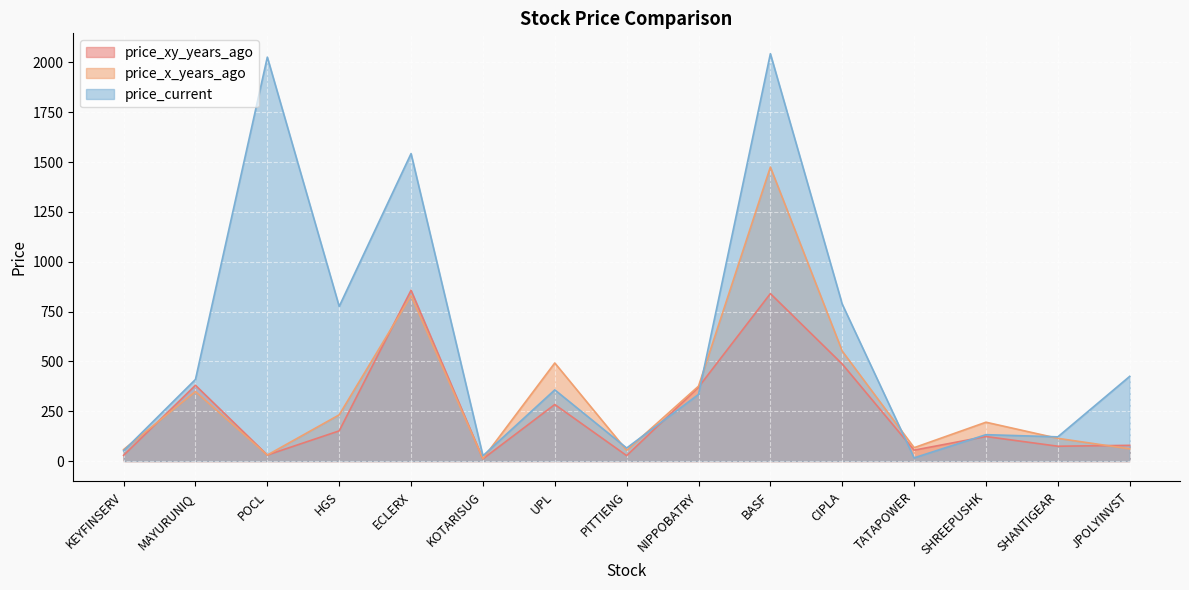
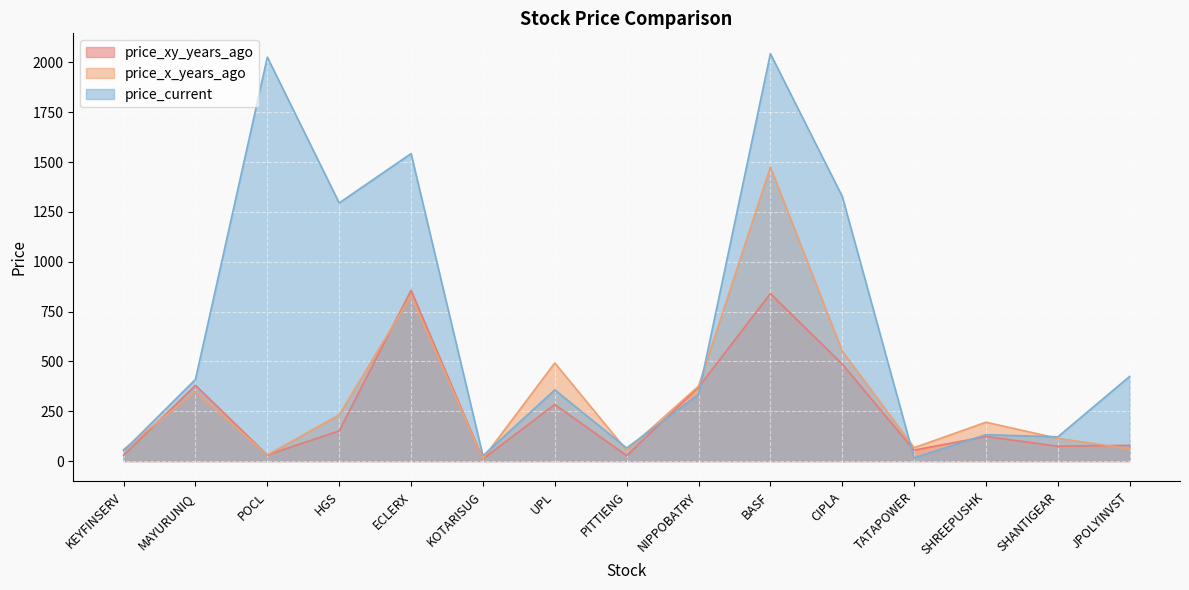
price_current, HGS: 780 -> 1300
price_current, CIPLA: 790 -> 1330
